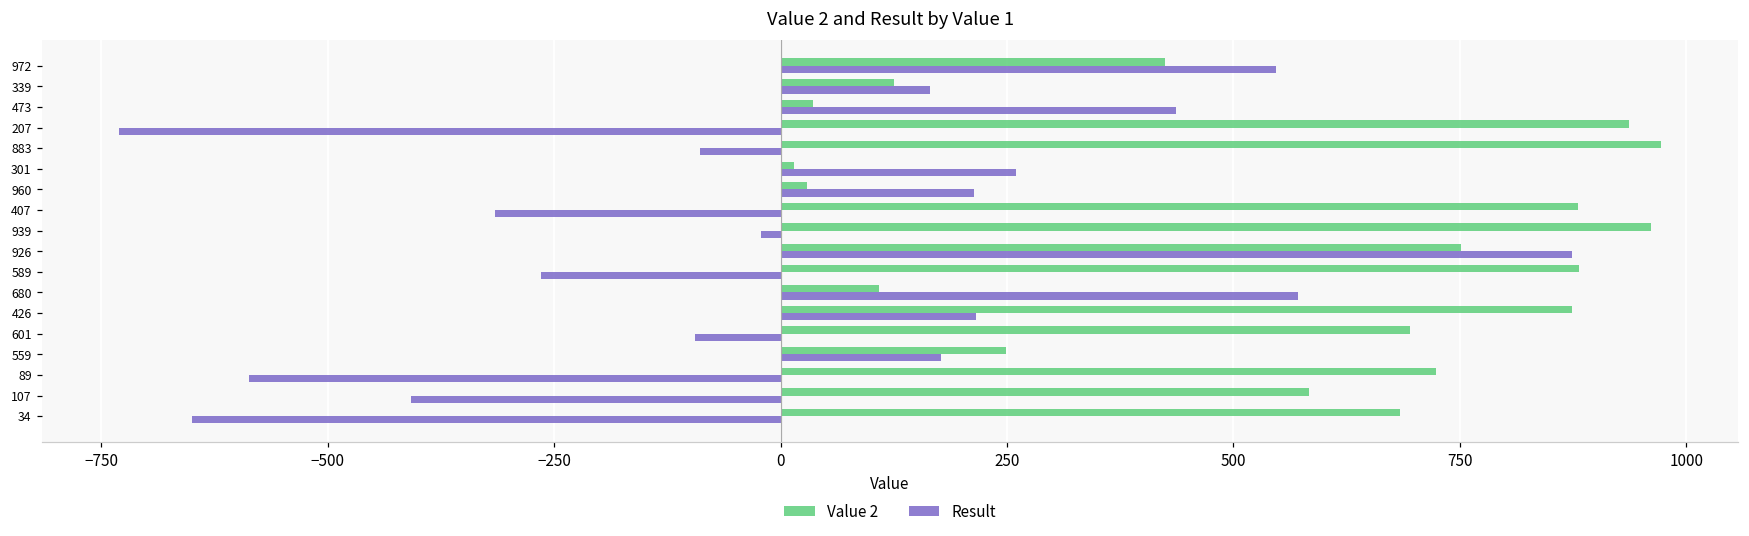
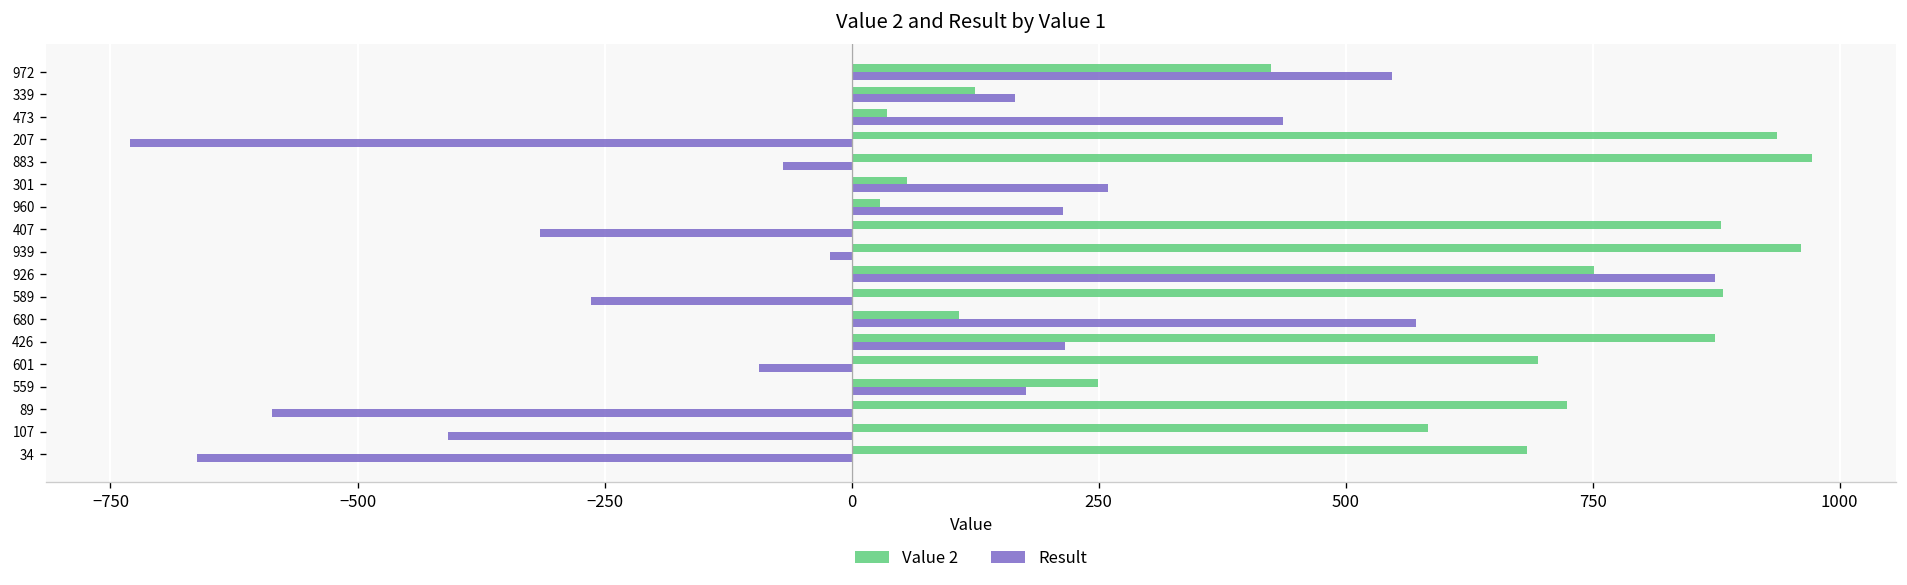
Result, 883: -90 -> -70
Value 2, 301: 20 -> 60
Result, 34: -650 -> -660
